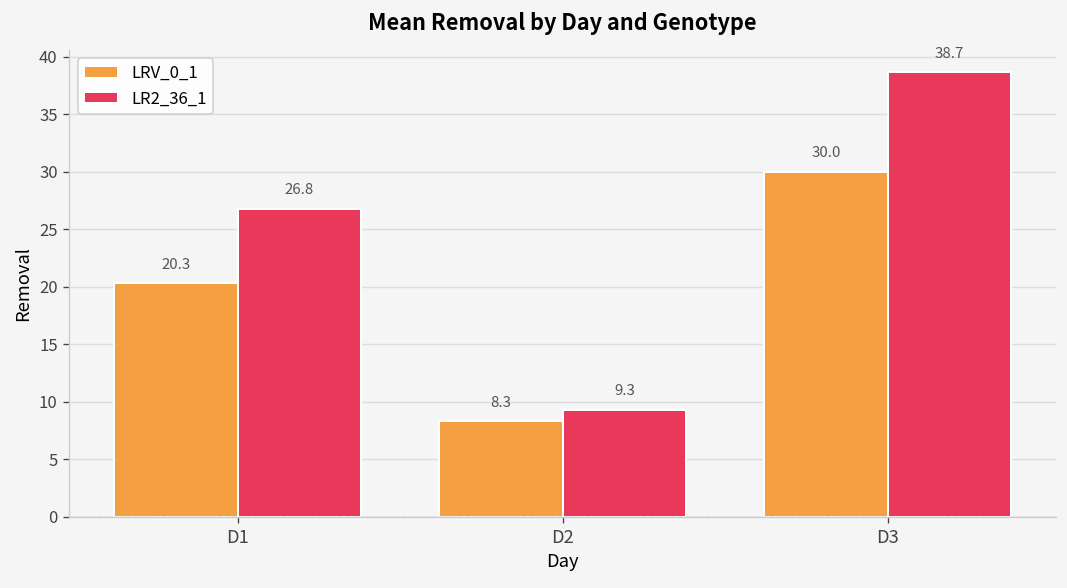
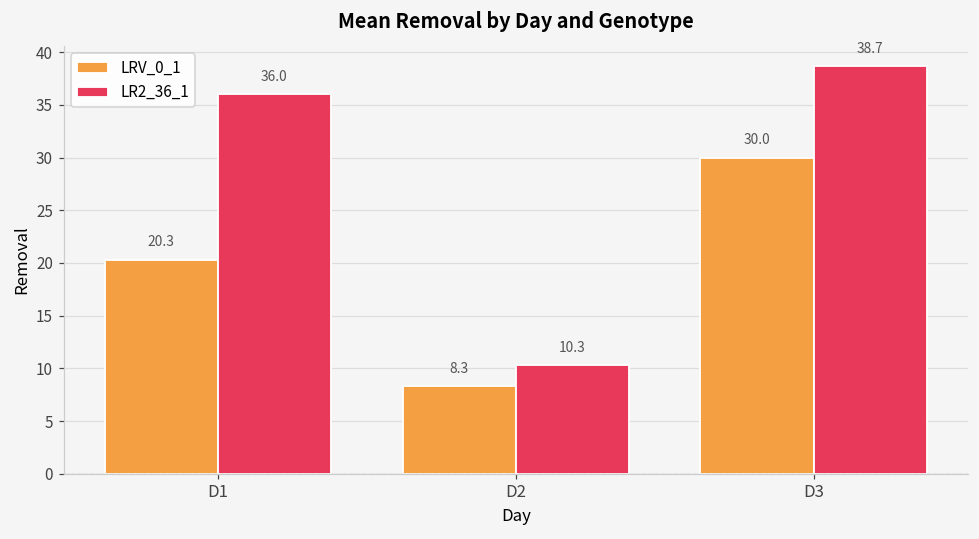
LR2_36_1, D1: 26.8 -> 36.0
LR2_36_1, D2: 9.3 -> 10.3
